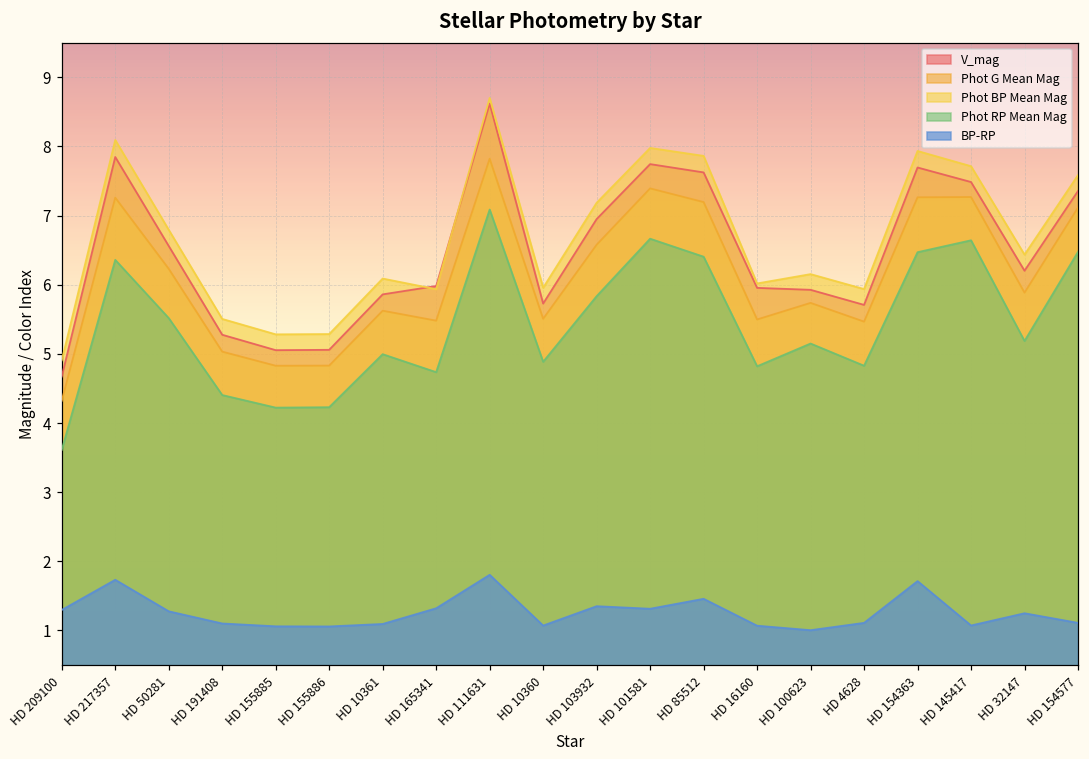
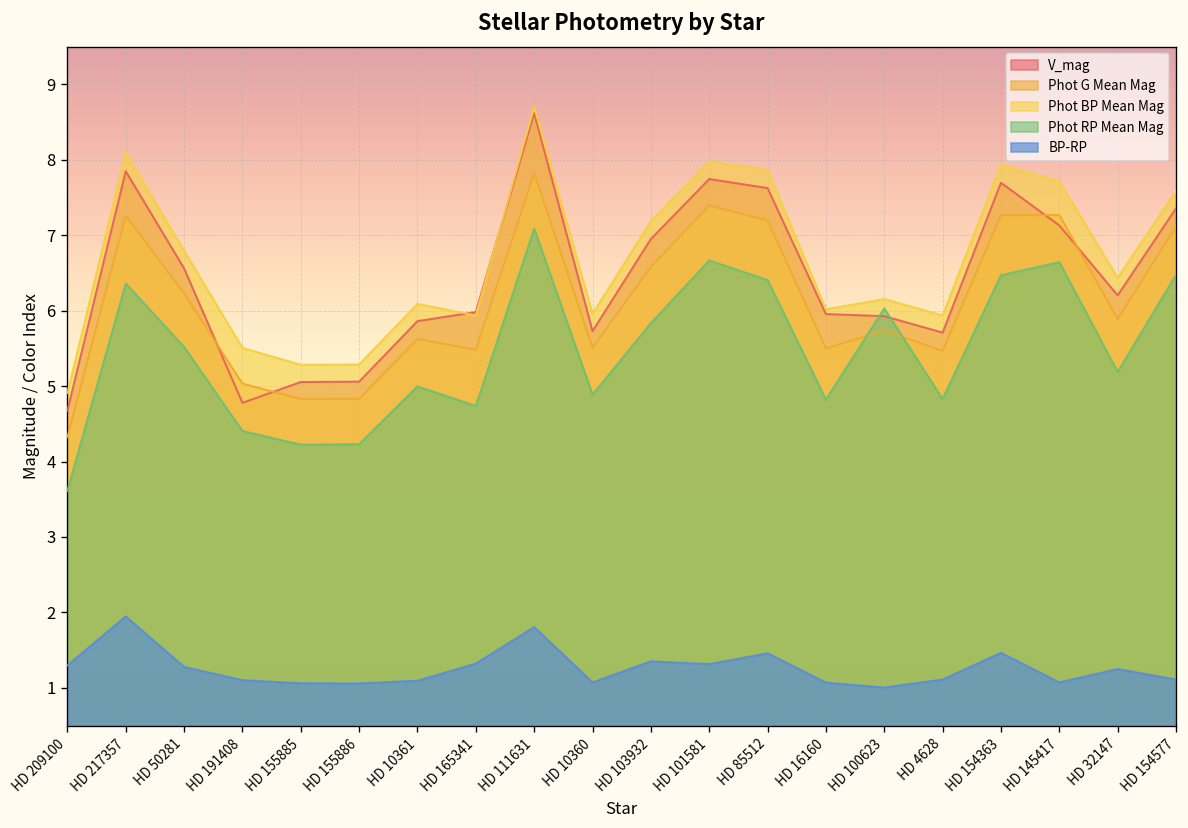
BP-RP, HD 217357: 1.7 -> 1.9
V_mag, HD 191408: 5.3 -> 4.8
Phot RP Mean Mag, HD 100623: 5.2 -> 6.0
BP-RP, HD 154363: 1.7 -> 1.5
V_mag, HD 145417: 7.5 -> 7.1
